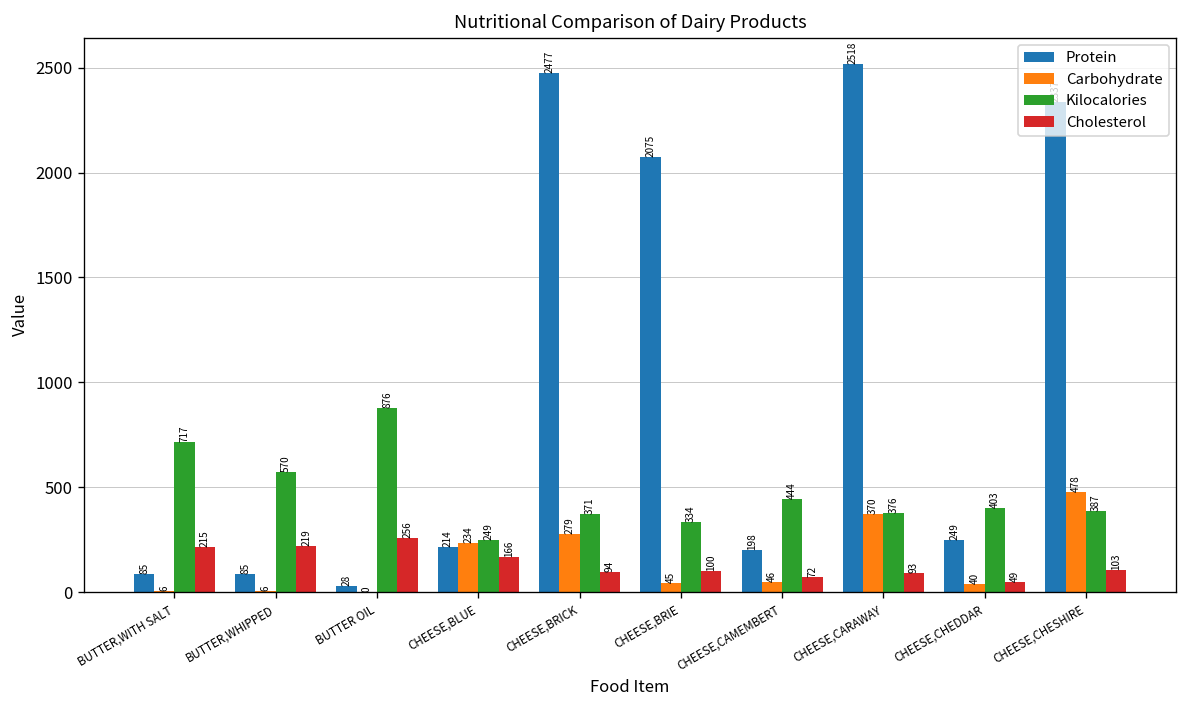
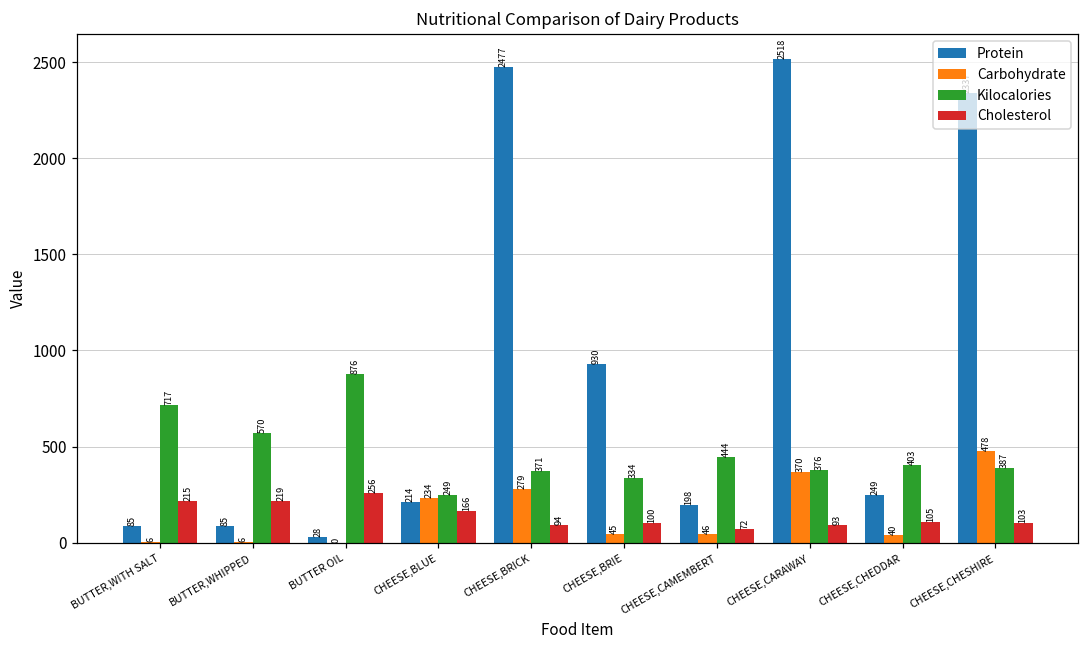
Protein, CHEESE,BRIE: 2075 -> 930
Cholesterol, CHEESE,CHEDDAR: 49 -> 105
